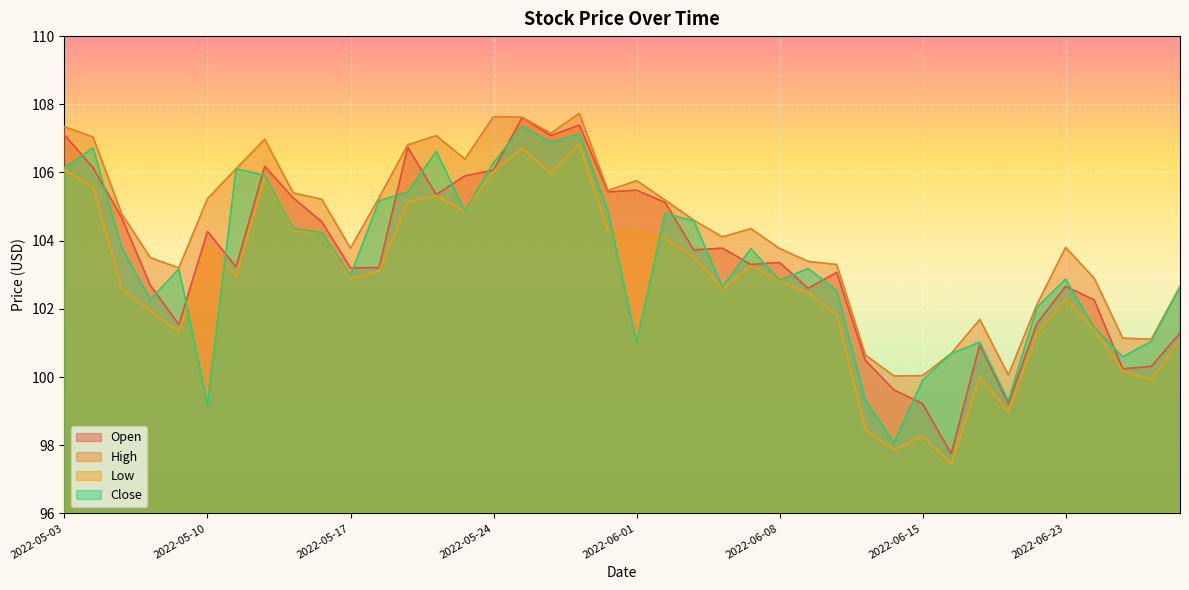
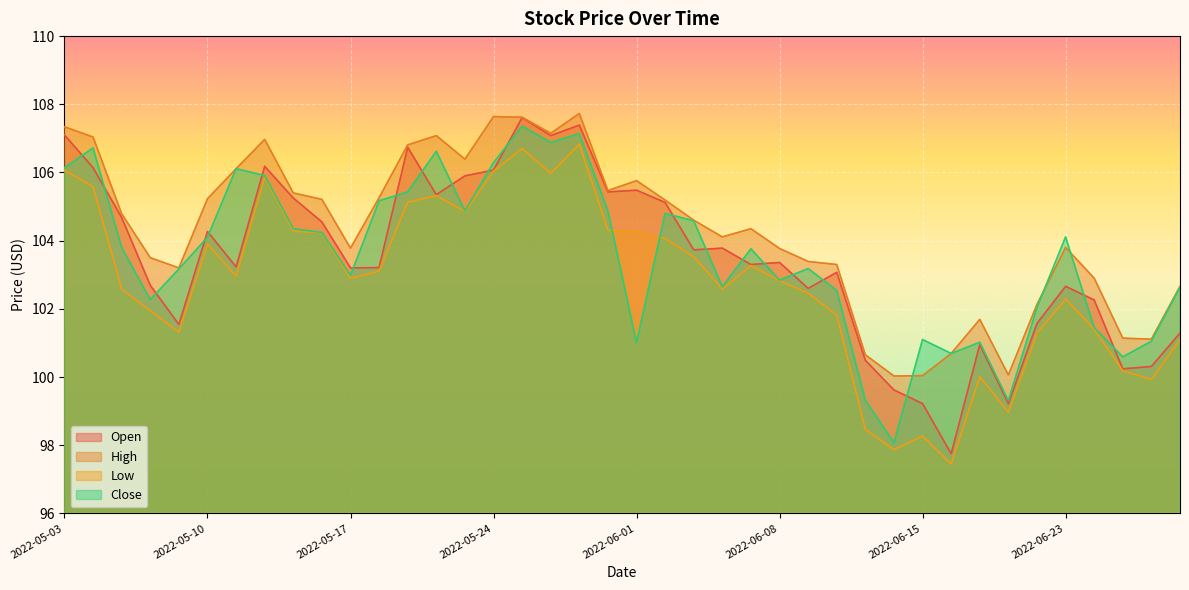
Close, 2022-05-10: 99.2 -> 104.1
Close, 2022-06-15: 99.9 -> 101.1
Close, 2022-06-23: 102.9 -> 104.1
